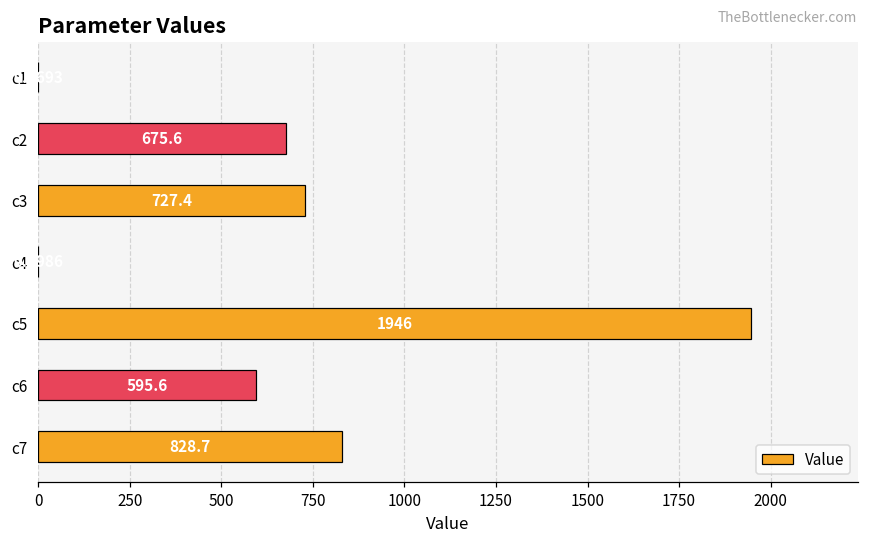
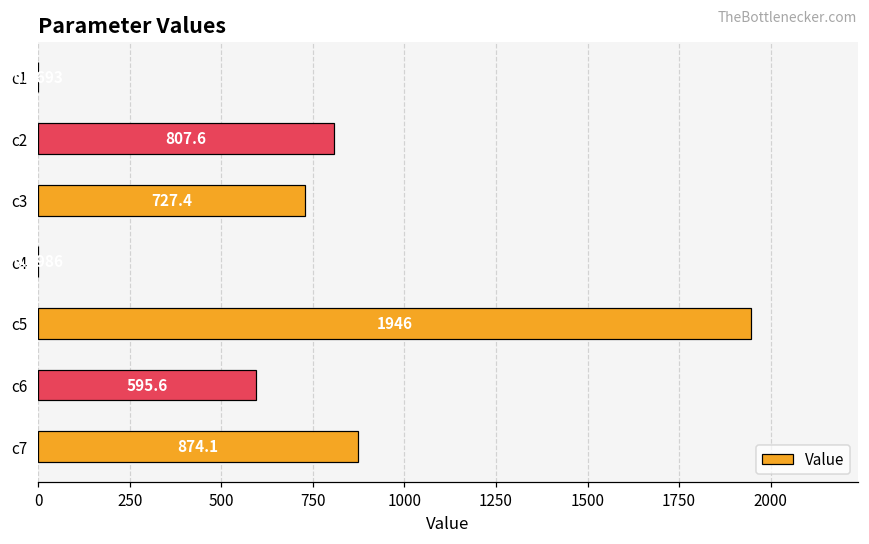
c2: 675.6 -> 807.6
c7: 828.7 -> 874.1
